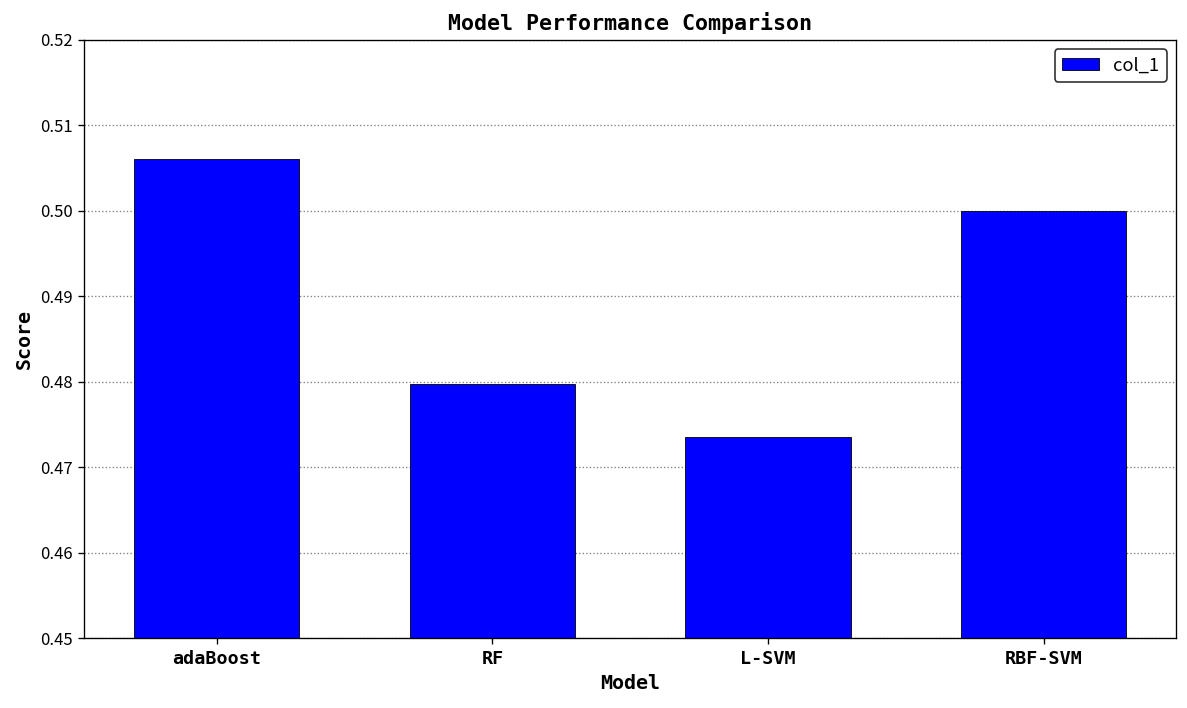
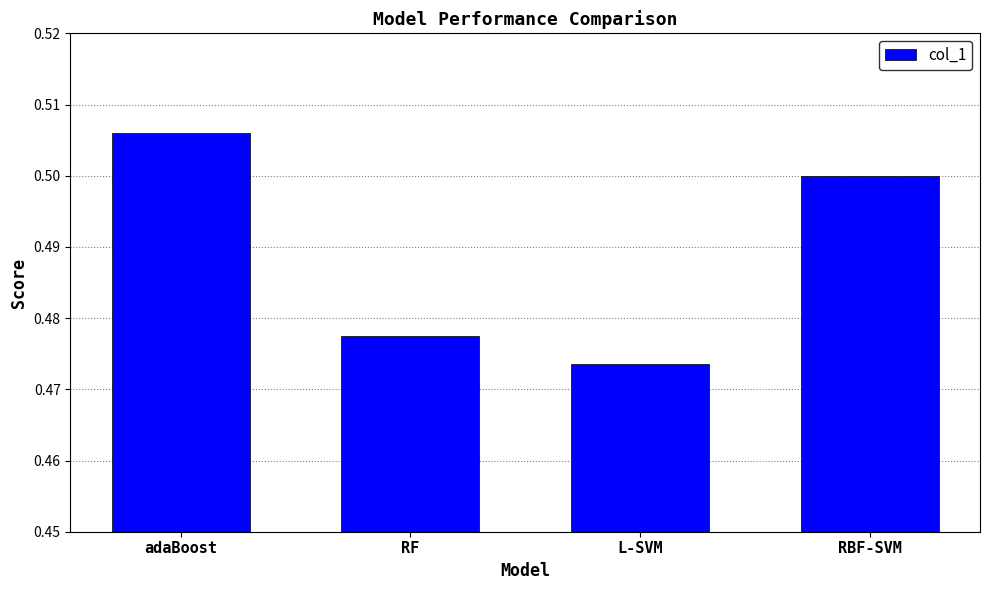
RF: 0.480 -> 0.477
